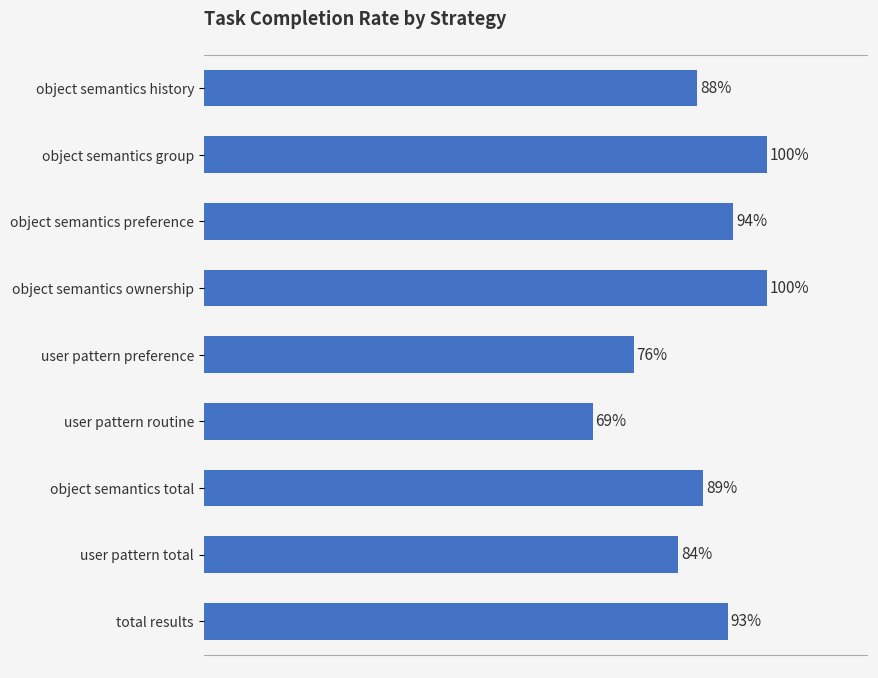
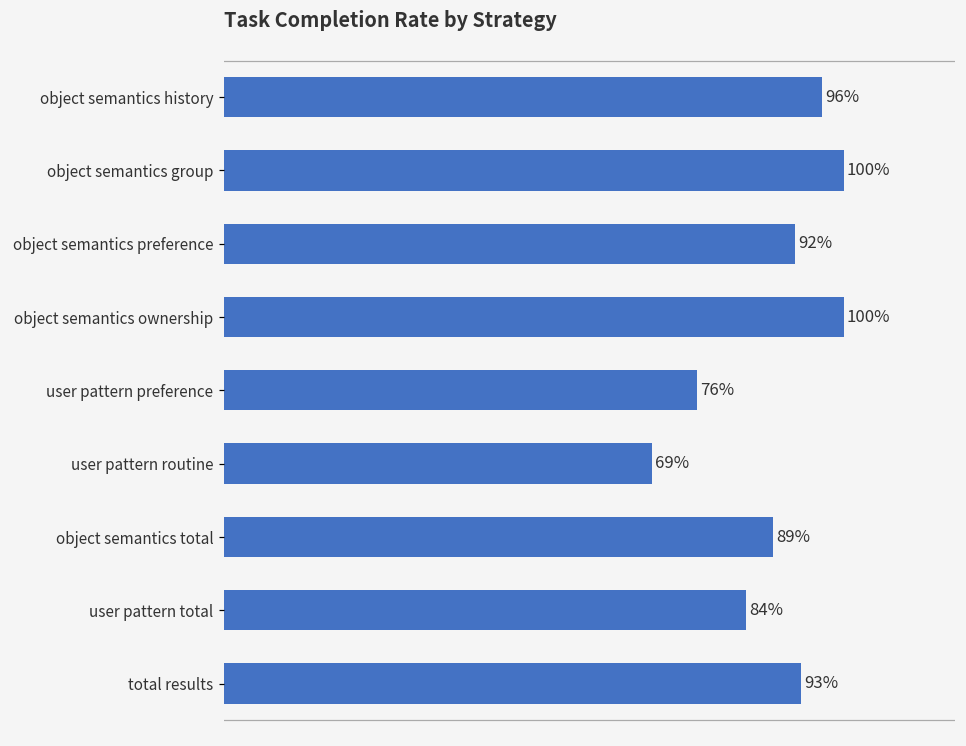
object semantics history: 88% -> 96%
object semantics preference: 94% -> 92%
